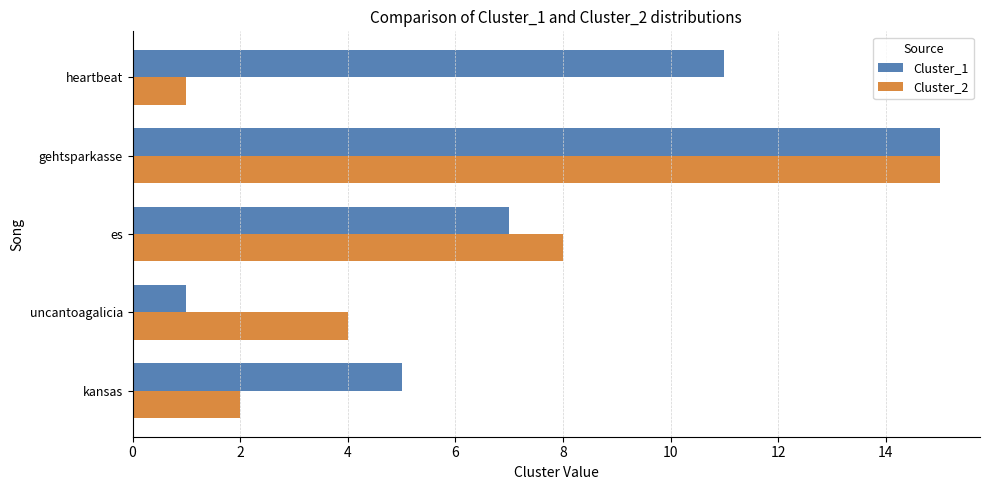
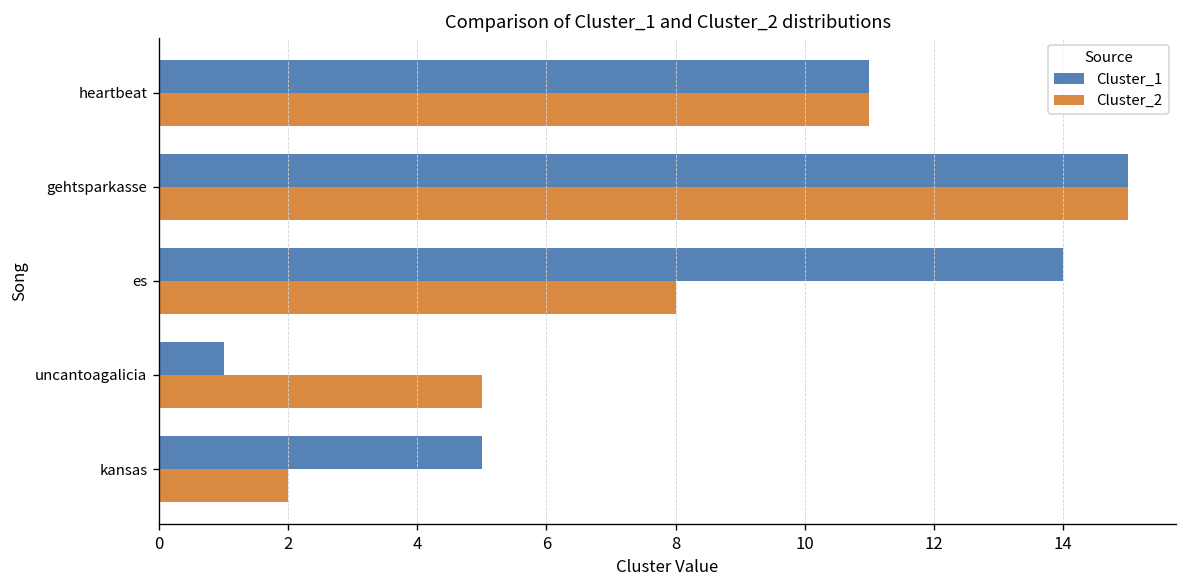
Cluster_2, heartbeat: 1 -> 11
Cluster_1, es: 7 -> 14
Cluster_2, uncantoagalicia: 4 -> 5
